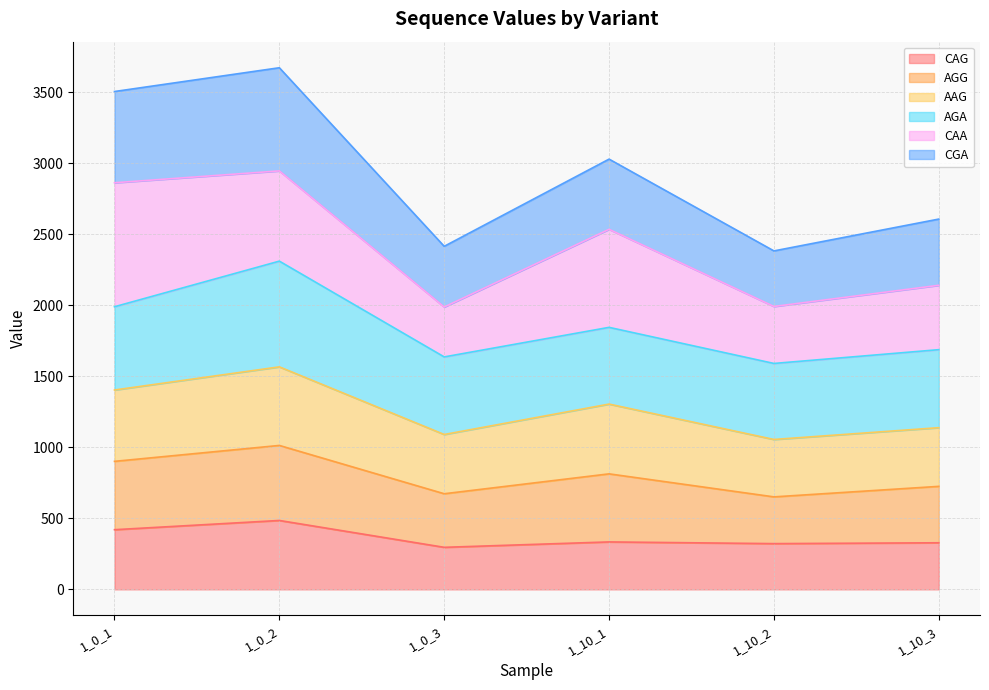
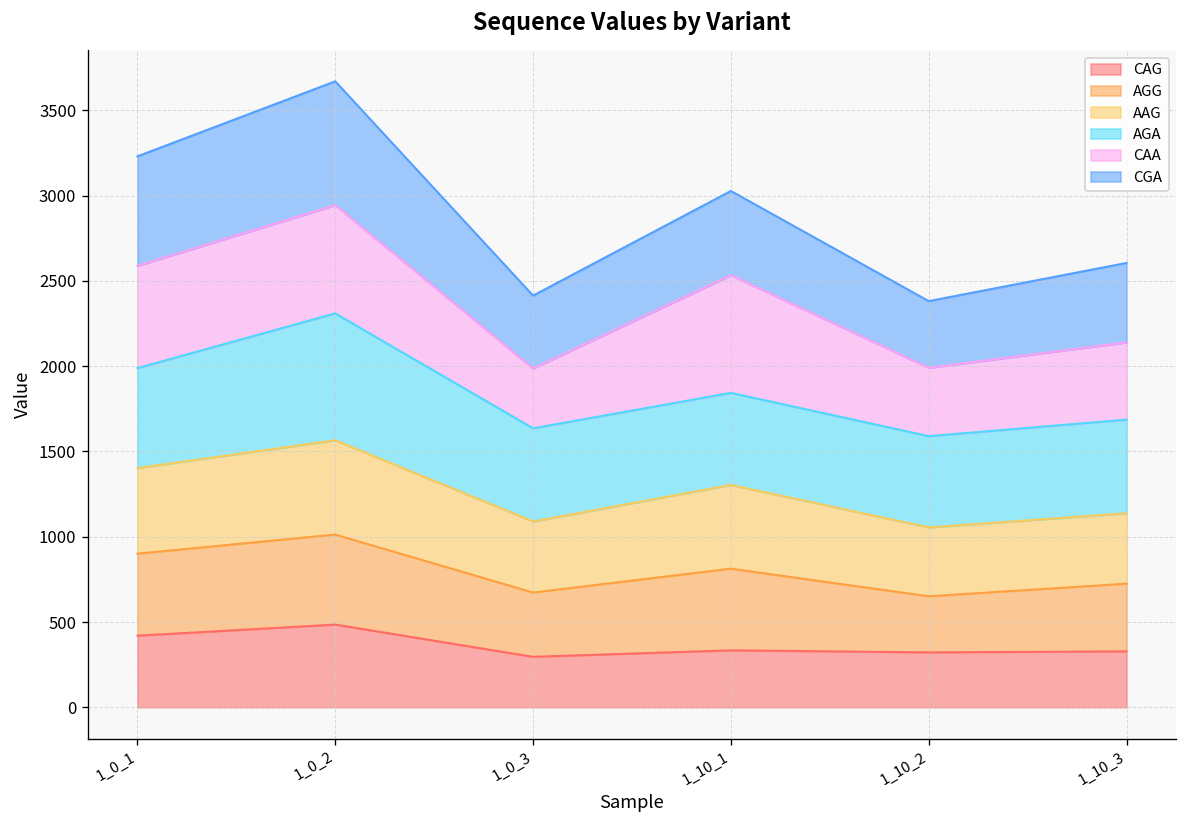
CAA, 1_0_1: 870 -> 600
